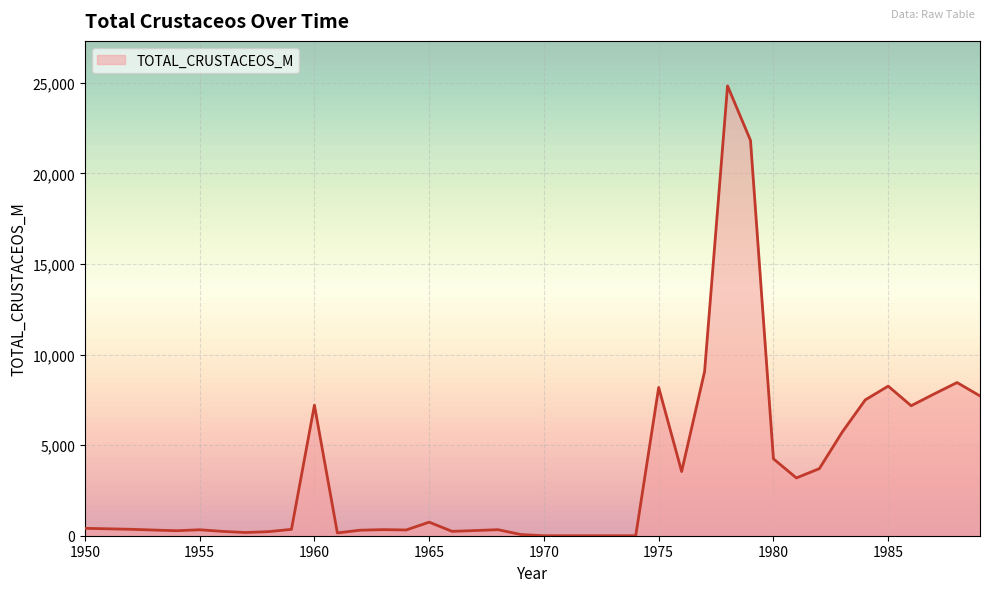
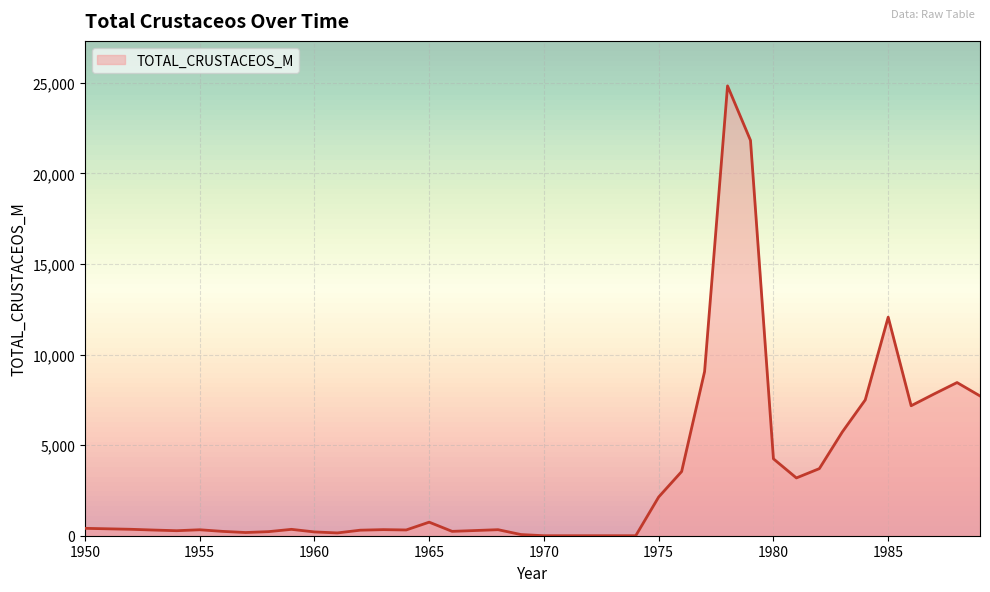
1960: 7,200 -> 200
1975: 8,200 -> 2,100
1985: 8,300 -> 12,100
